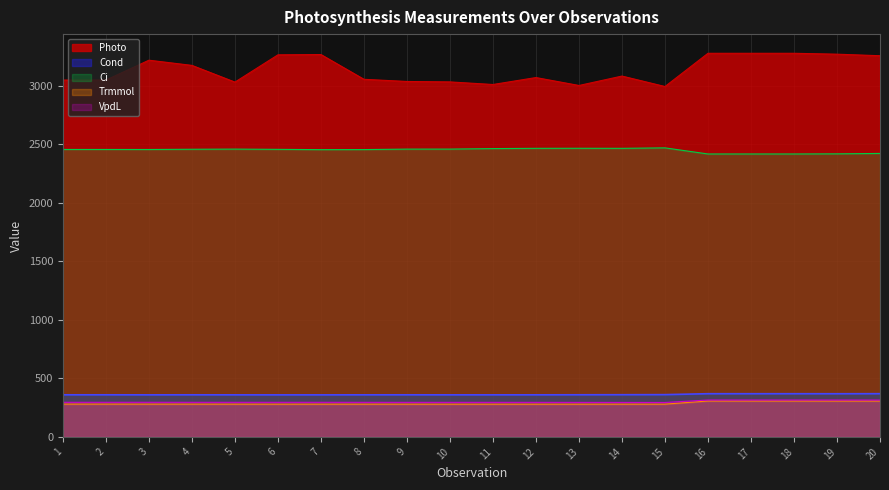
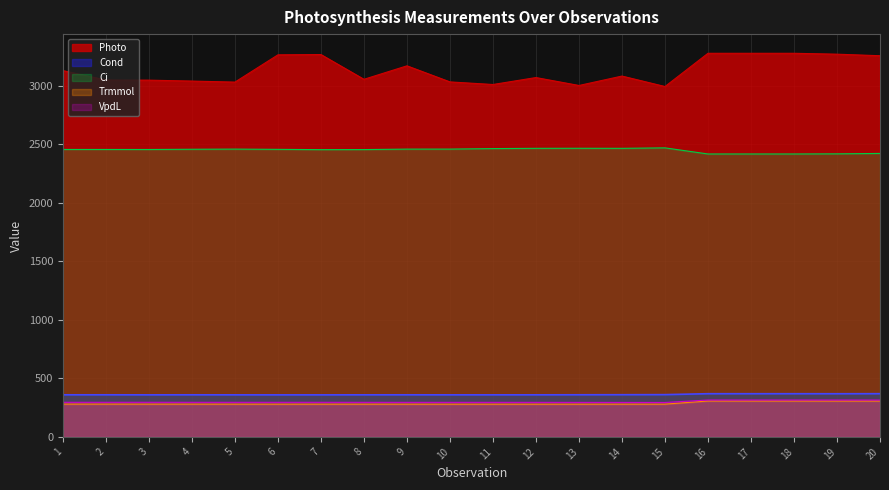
Photo, 1: 3050 -> 3130
Photo, 3: 3220 -> 3050
Photo, 4: 3170 -> 3040
Photo, 9: 3030 -> 3170
